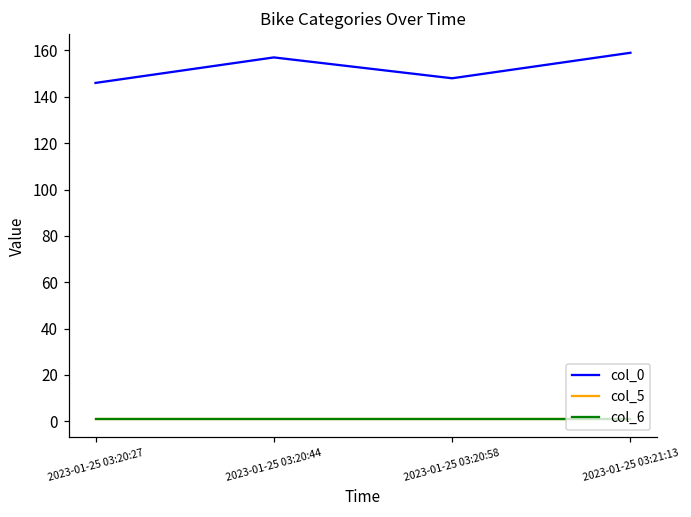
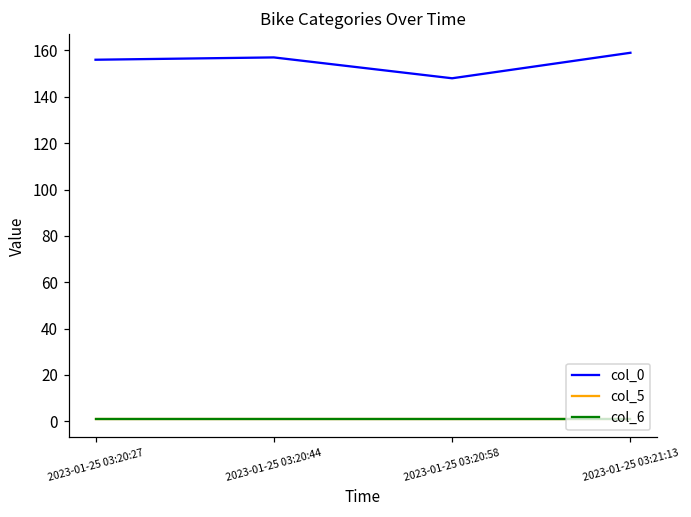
col_0, 2023-01-25 03:20:27: 146 -> 156
